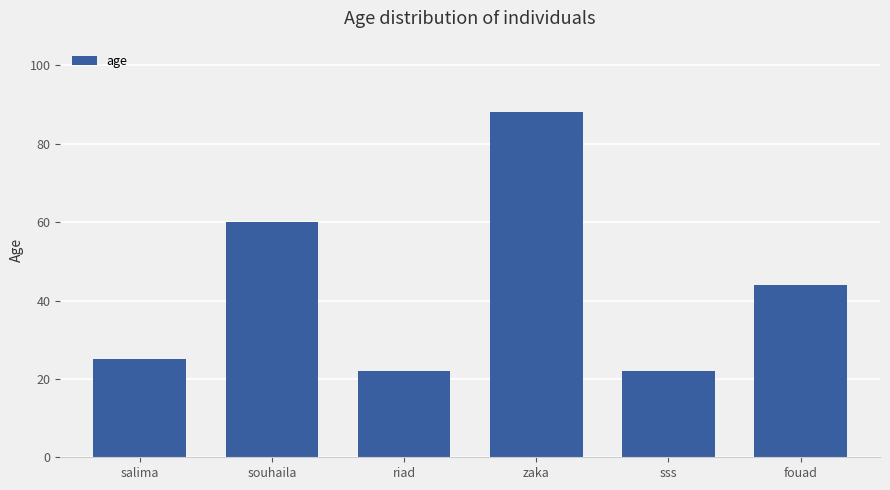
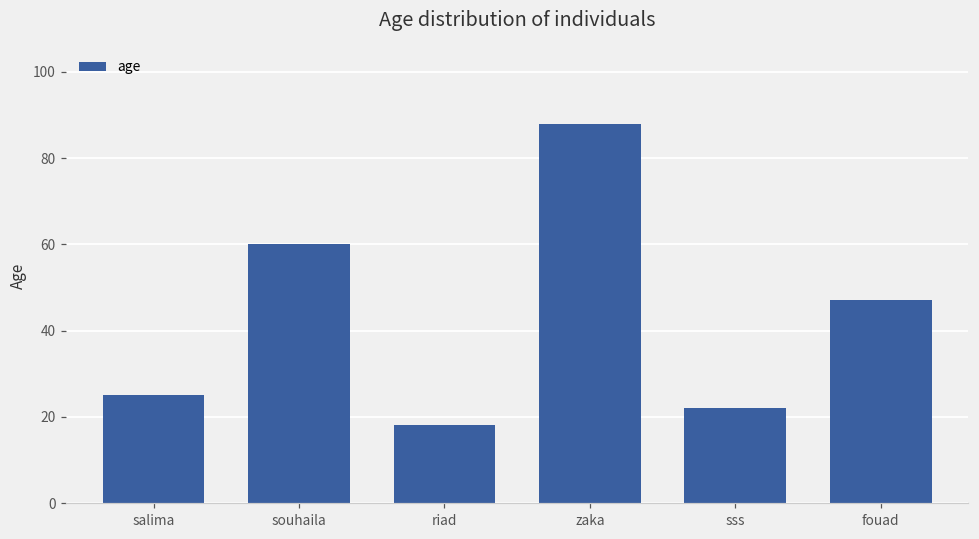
riad: 22 -> 18
fouad: 44 -> 47
